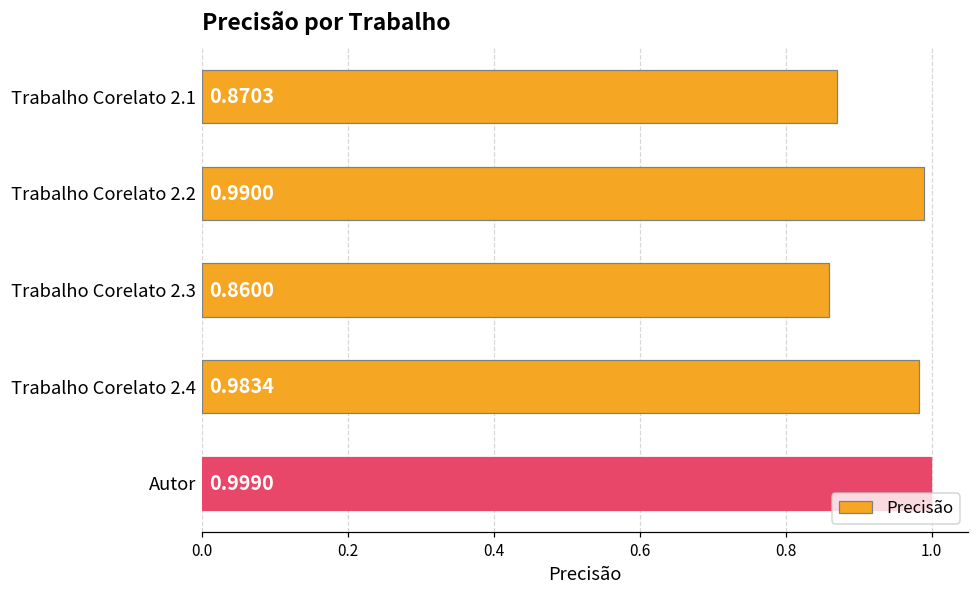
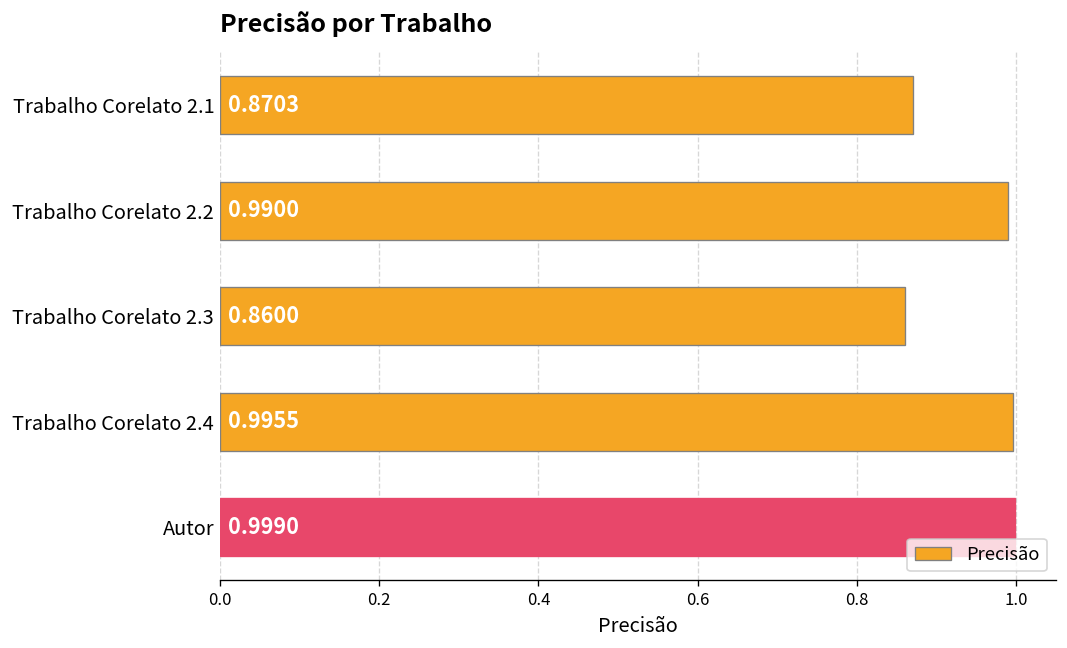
Trabalho Corelato 2.4: 0.9834 -> 0.9955
